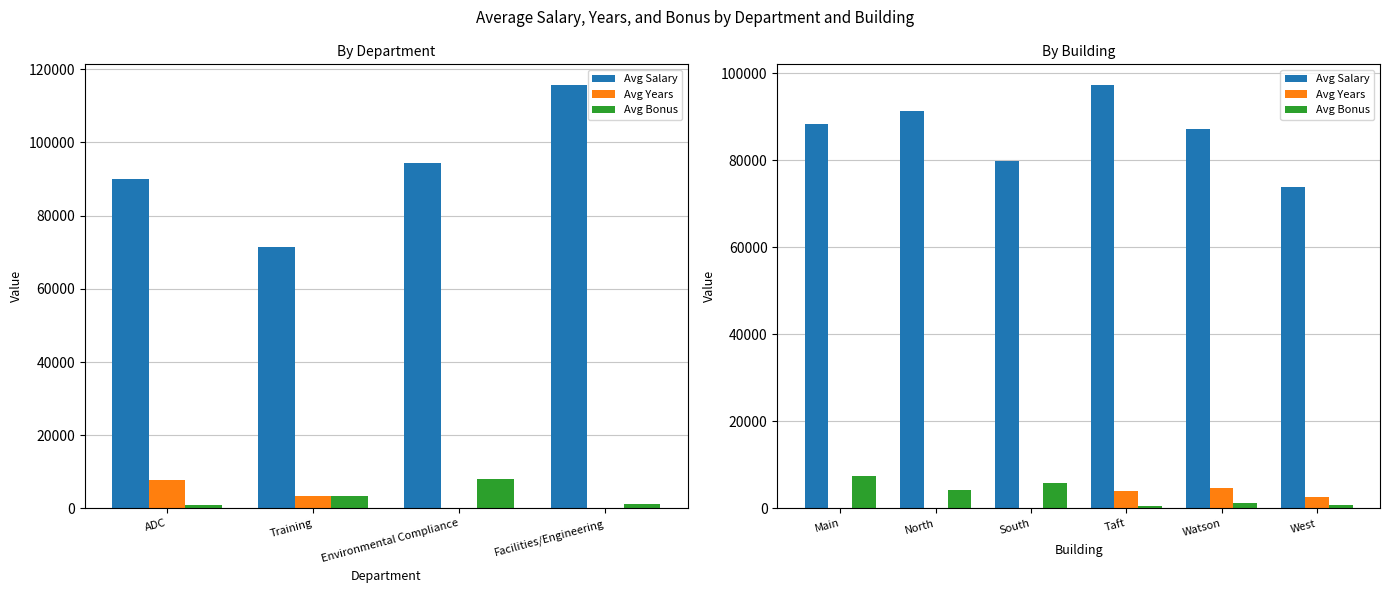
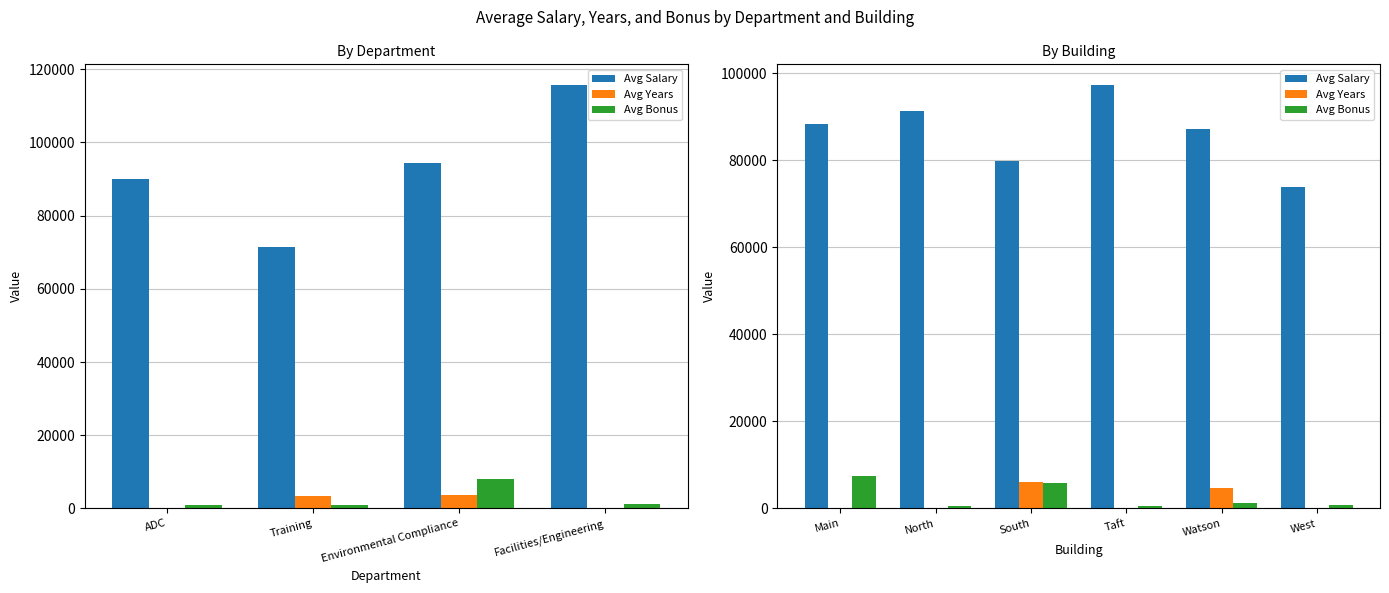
By Department, Avg Years, ADC: 8000 -> 0
By Department, Avg Bonus, Training: 3000 -> 1000
By Department, Avg Years, Environmental Compliance: 0 -> 4000
By Building, Avg Bonus, North: 4000 -> 1000
By Building, Avg Years, South: 0 -> 6000
By Building, Avg Years, Taft: 4000 -> 0
By Building, Avg Years, West: 3000 -> 0
